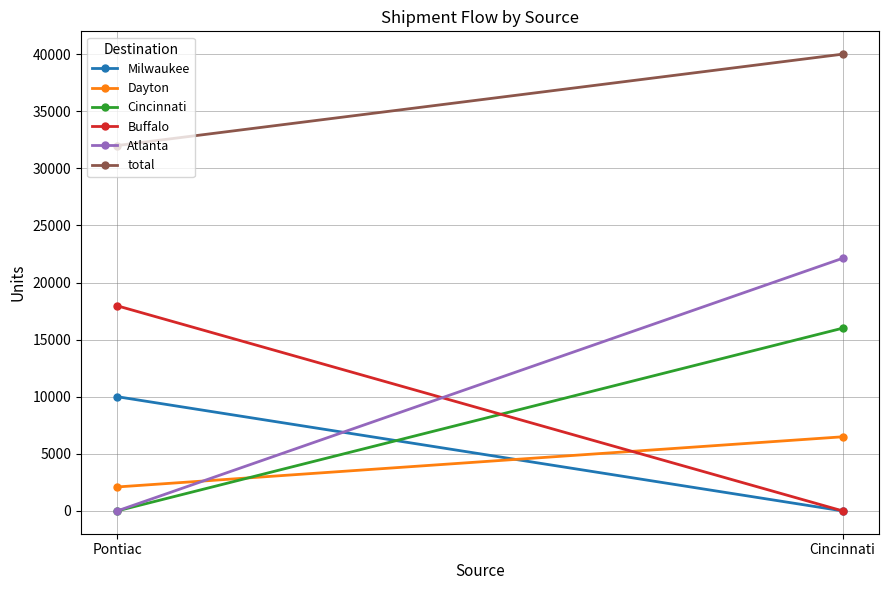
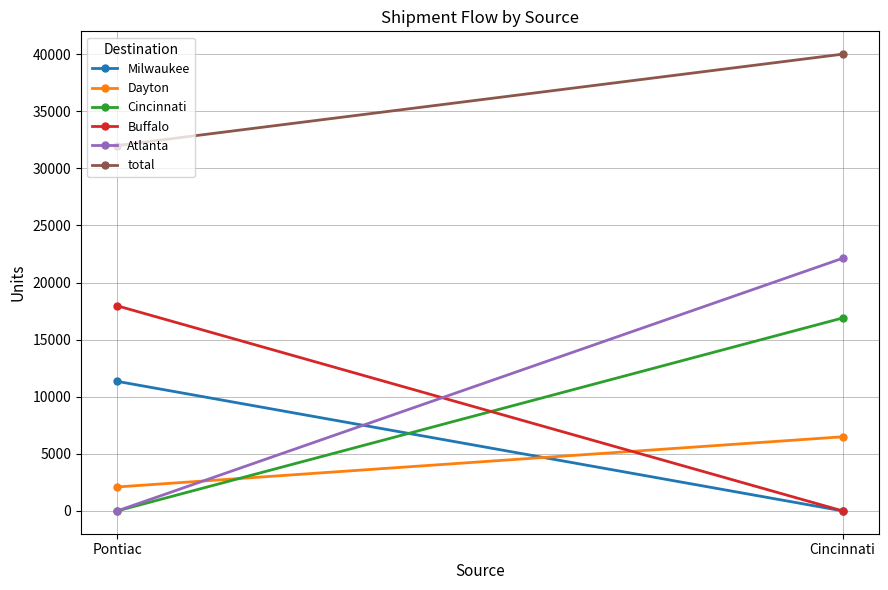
Milwaukee, Pontiac: 10000 -> 11300
Cincinnati, Cincinnati: 16000 -> 16900
